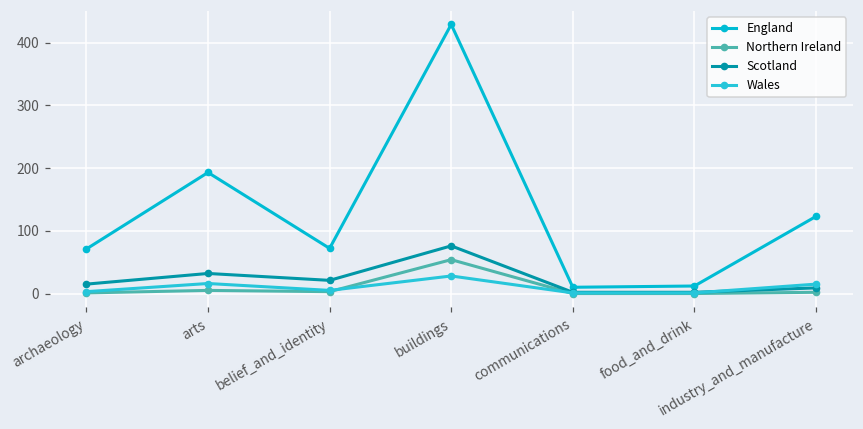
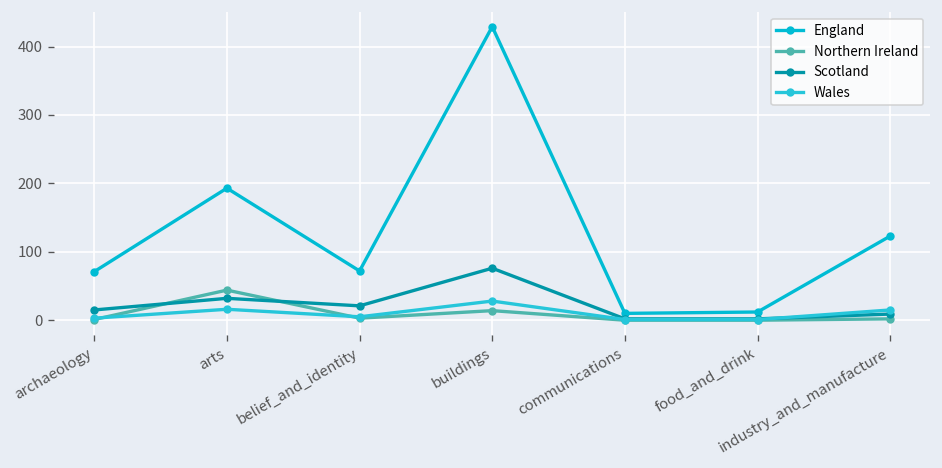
Northern Ireland, arts: 10 -> 40
Northern Ireland, buildings: 50 -> 10
